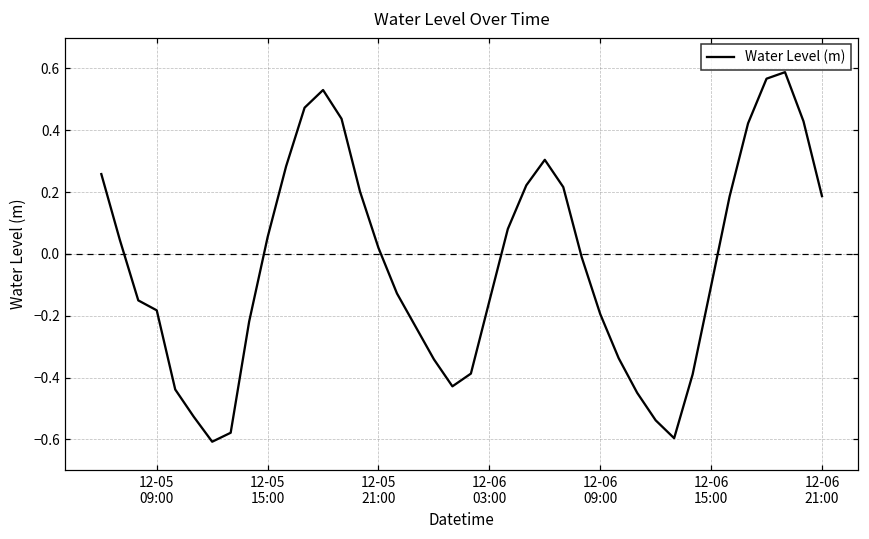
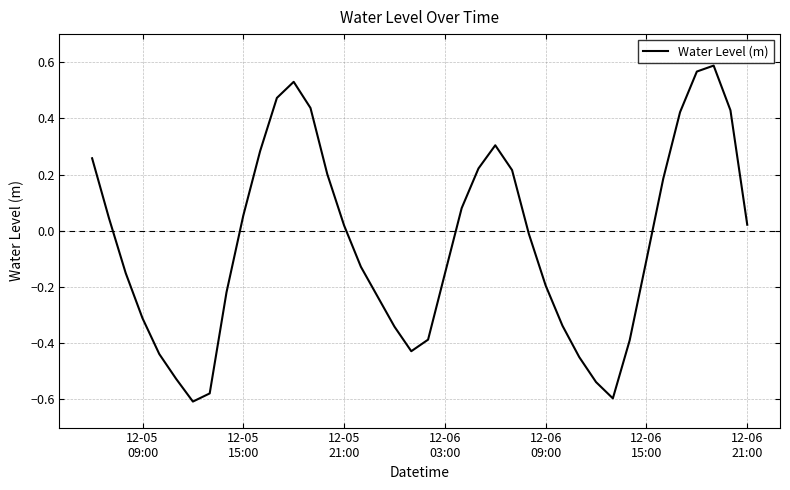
12-05 09:00: -0.18 -> -0.31
12-06 21:00: 0.19 -> 0.02
